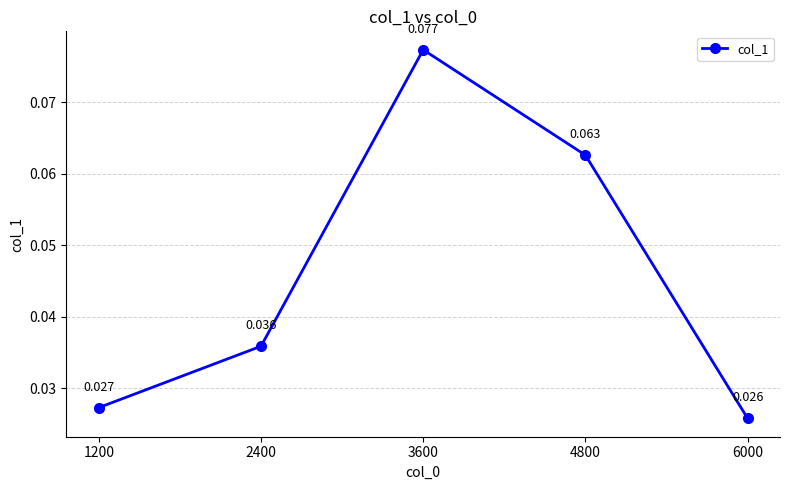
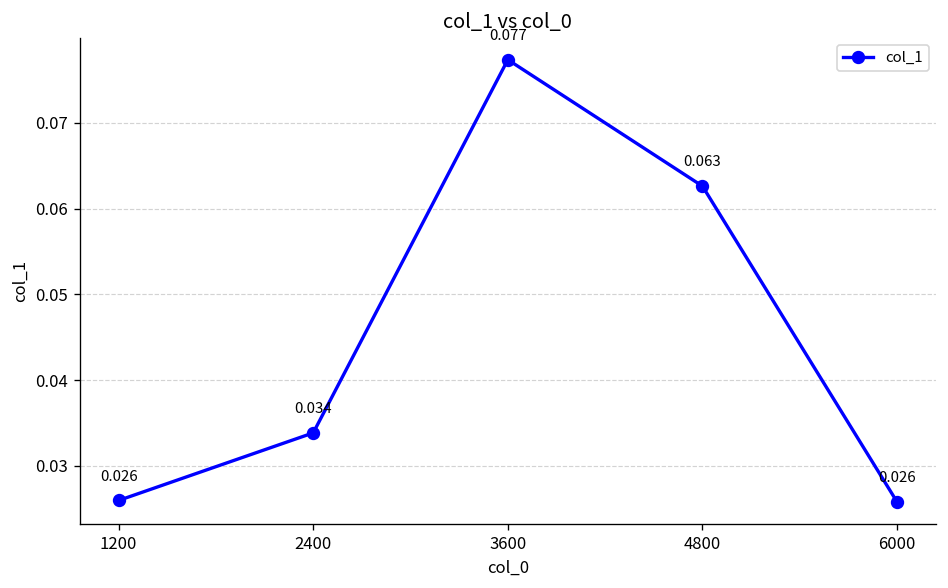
1200: 0.027 -> 0.026
2400: 0.036 -> 0.034
